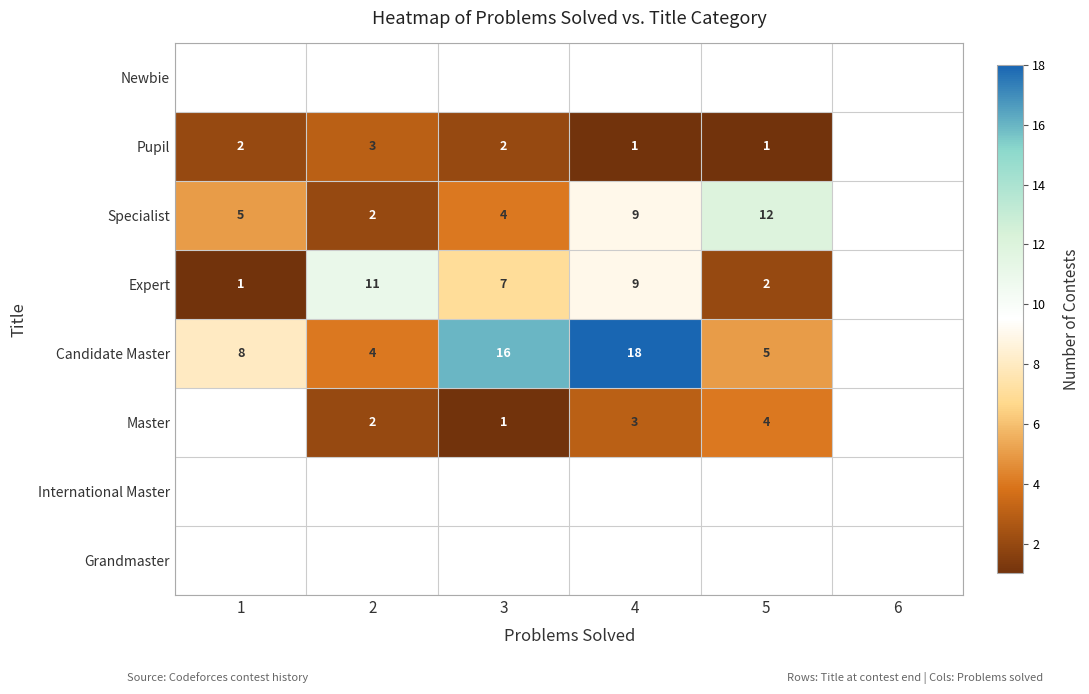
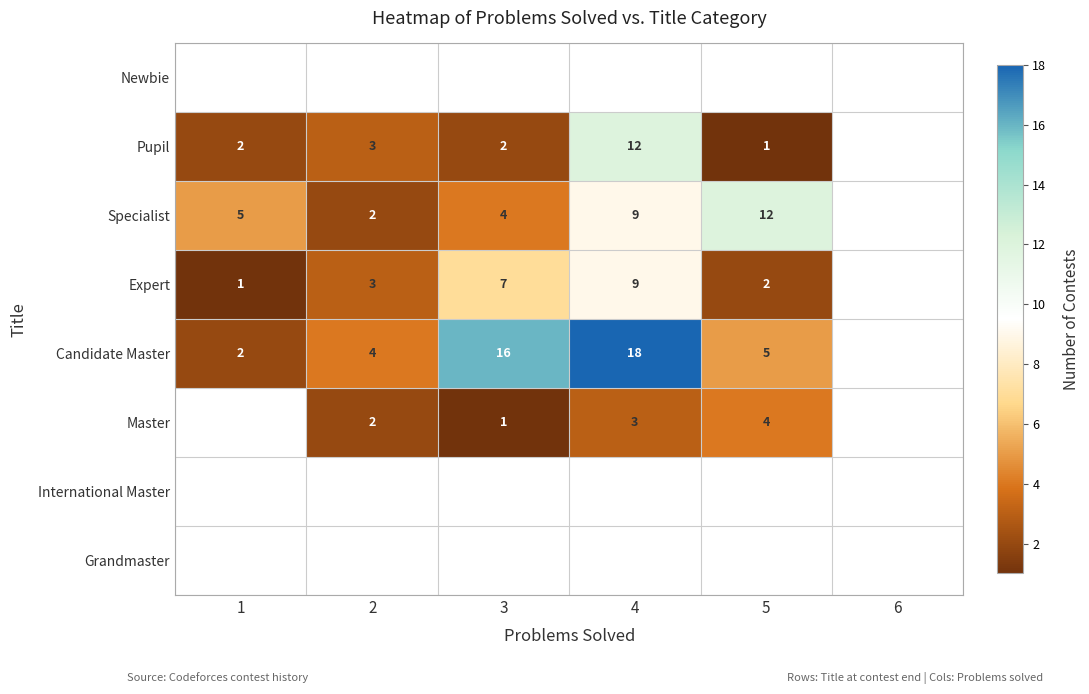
Pupil, 4: 1 -> 12
Expert, 2: 11 -> 3
Candidate Master, 1: 8 -> 2
